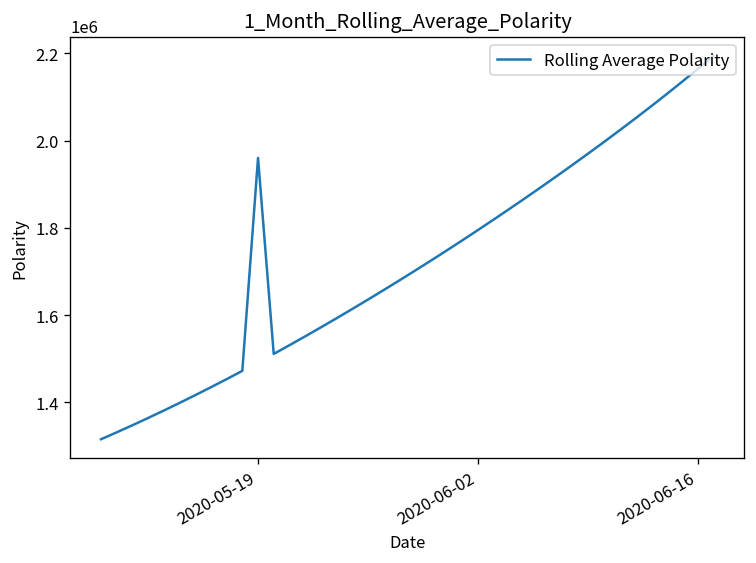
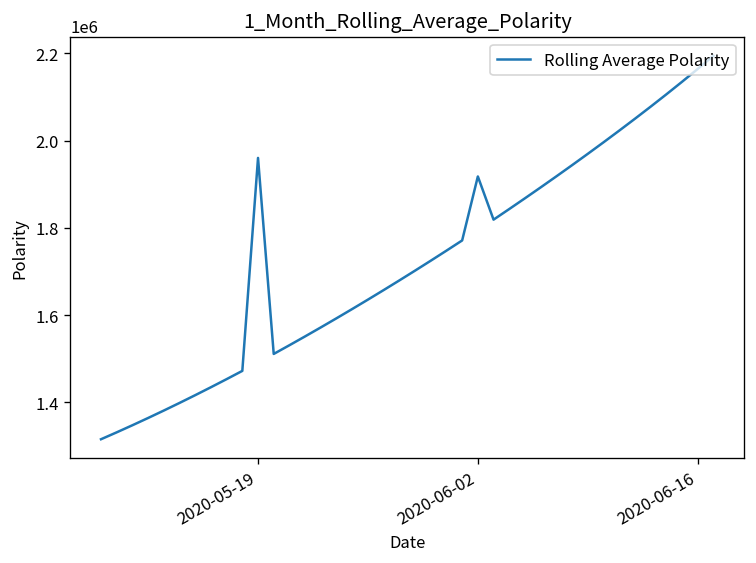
2020-06-02: 1790000 -> 1920000
